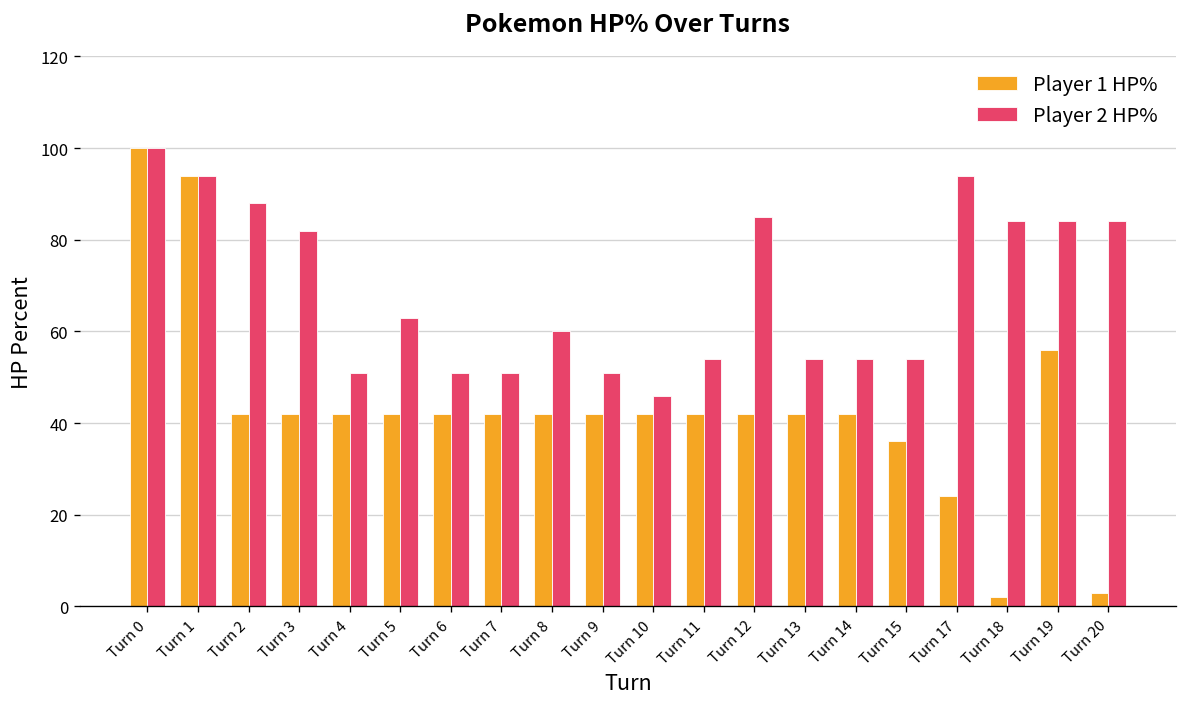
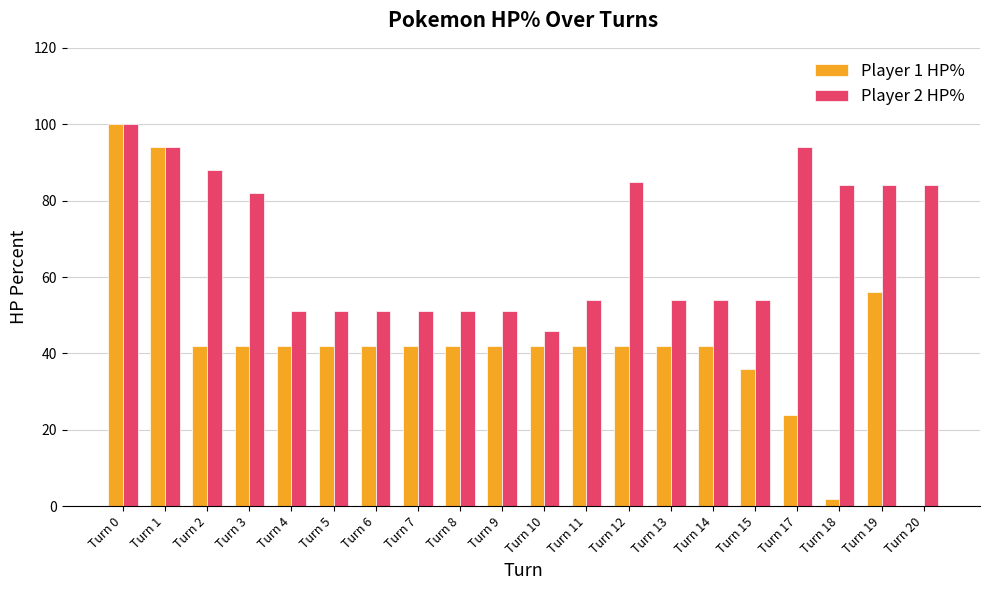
Player 2 HP%, Turn 5: 63 -> 51
Player 2 HP%, Turn 8: 60 -> 51
Player 1 HP%, Turn 20: 3 -> 0
